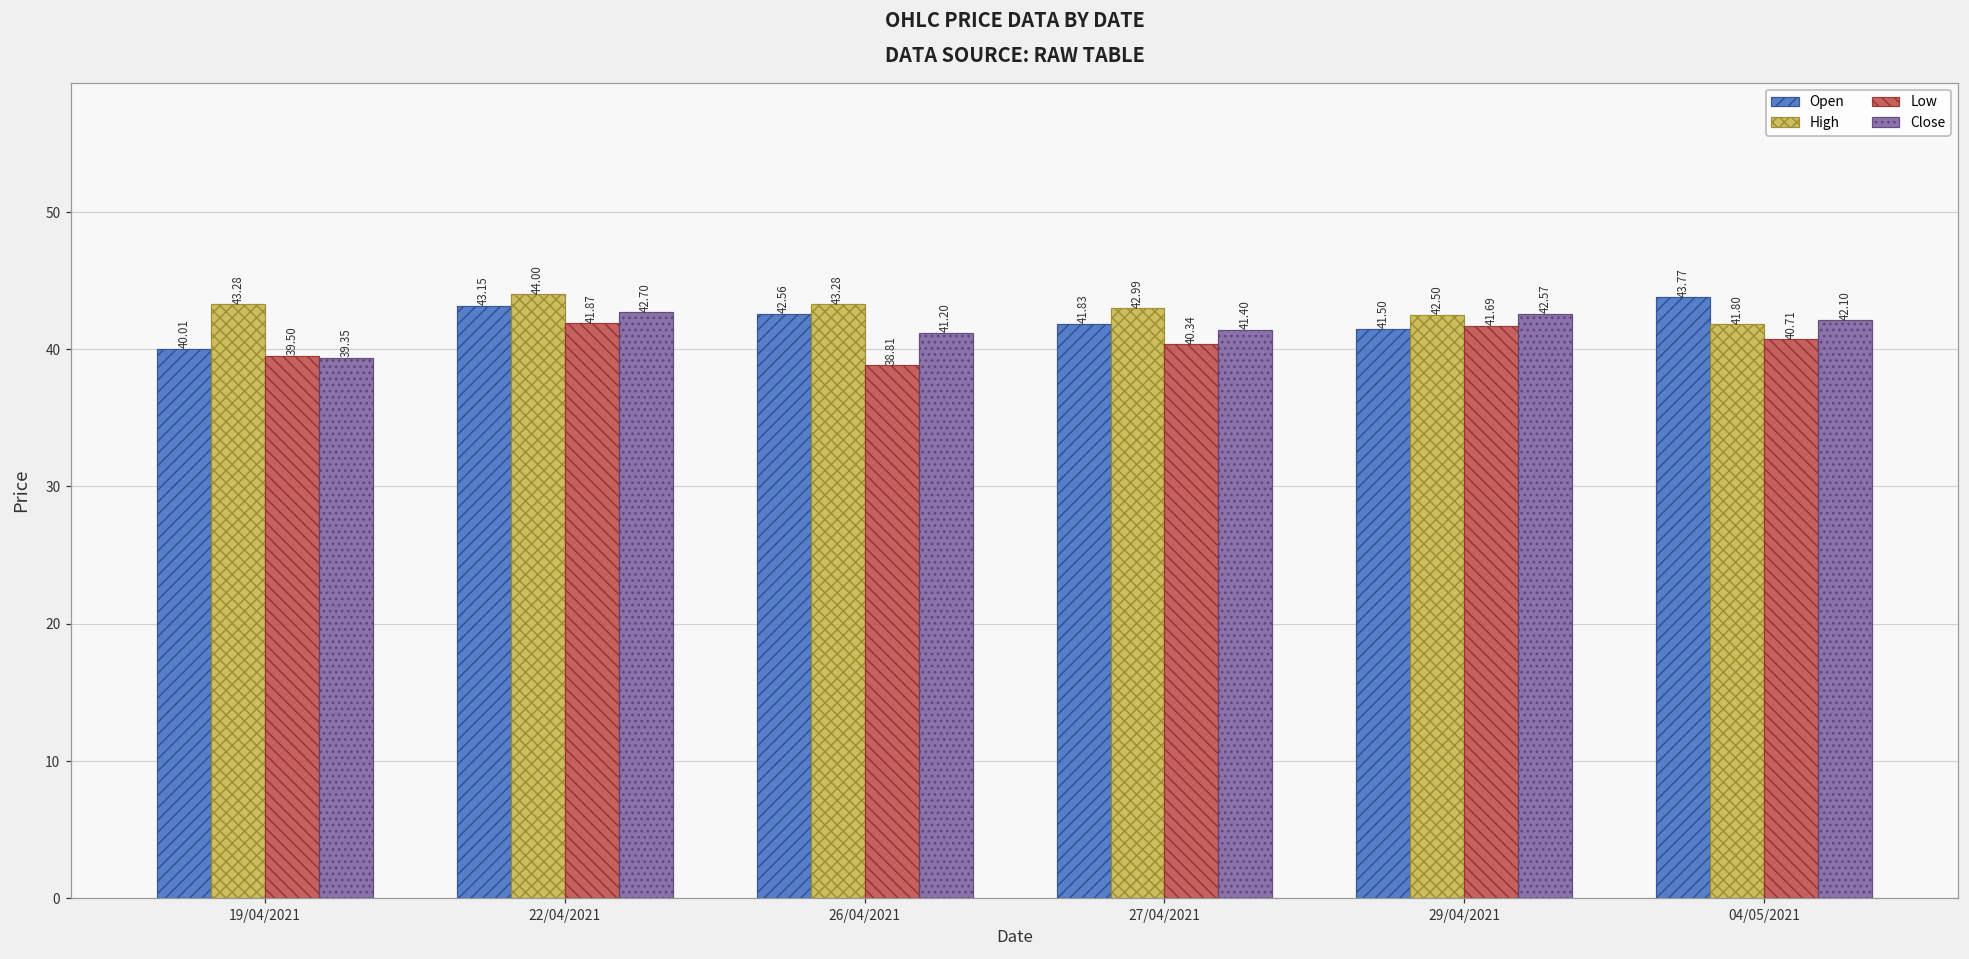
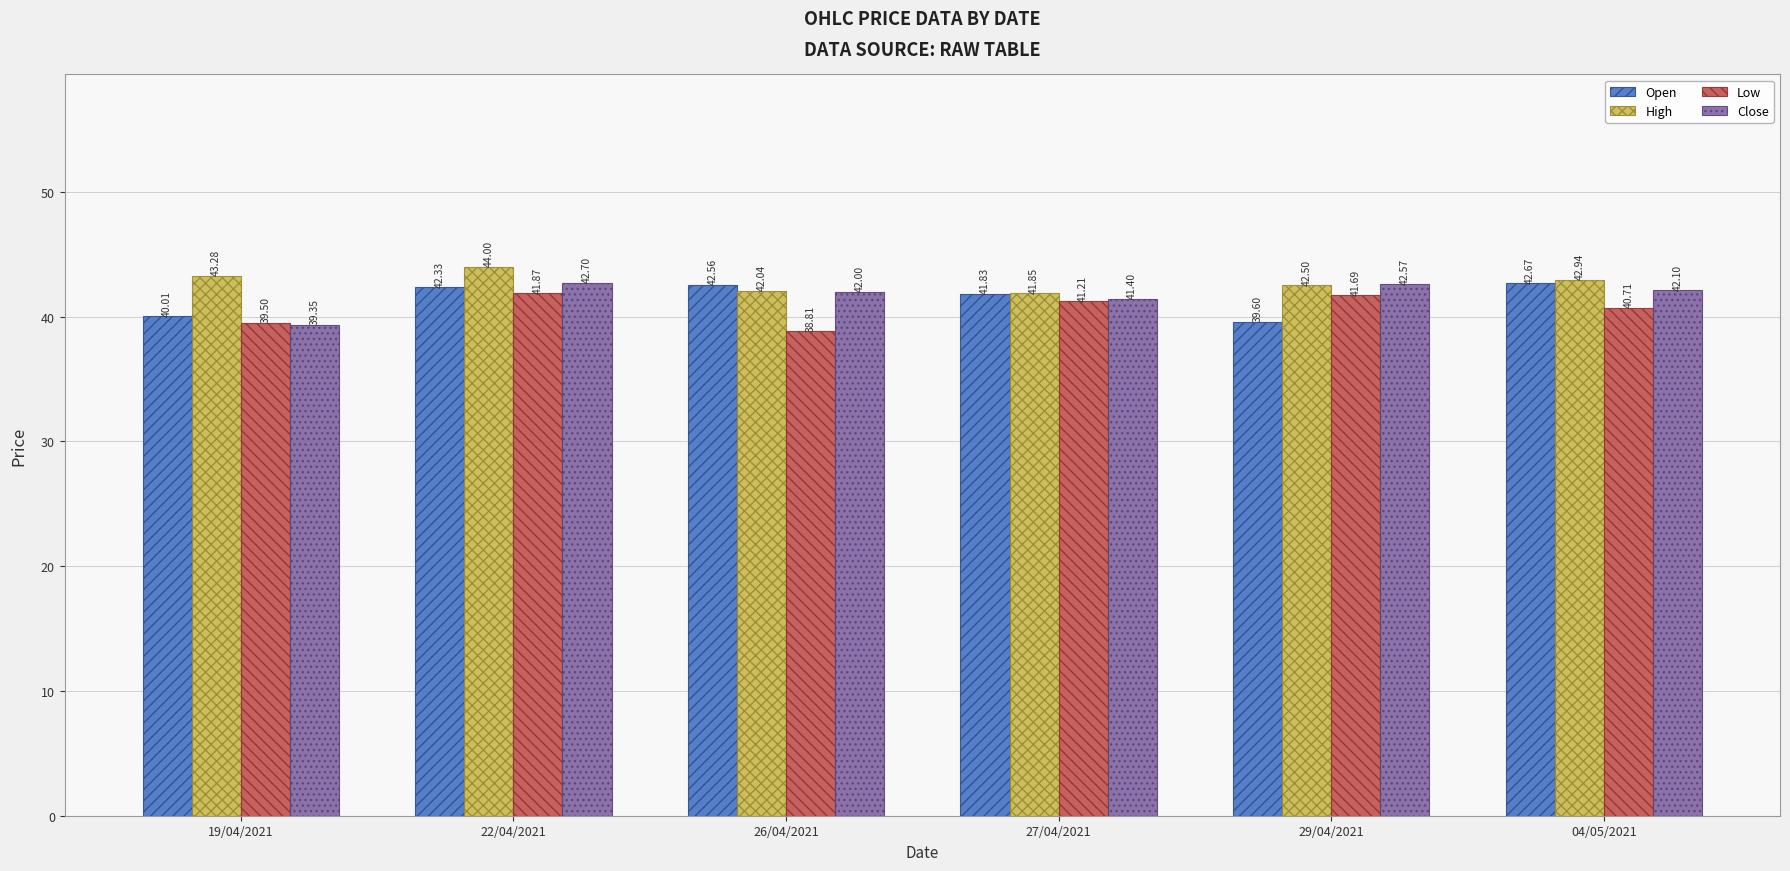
Open, 22/04/2021: 43.15 -> 42.33
High, 26/04/2021: 43.28 -> 42.04
Close, 26/04/2021: 41.20 -> 42.00
High, 27/04/2021: 42.99 -> 41.85
Low, 27/04/2021: 40.34 -> 41.21
Open, 29/04/2021: 41.50 -> 39.60
Open, 04/05/2021: 43.77 -> 42.67
High, 04/05/2021: 41.80 -> 42.94
